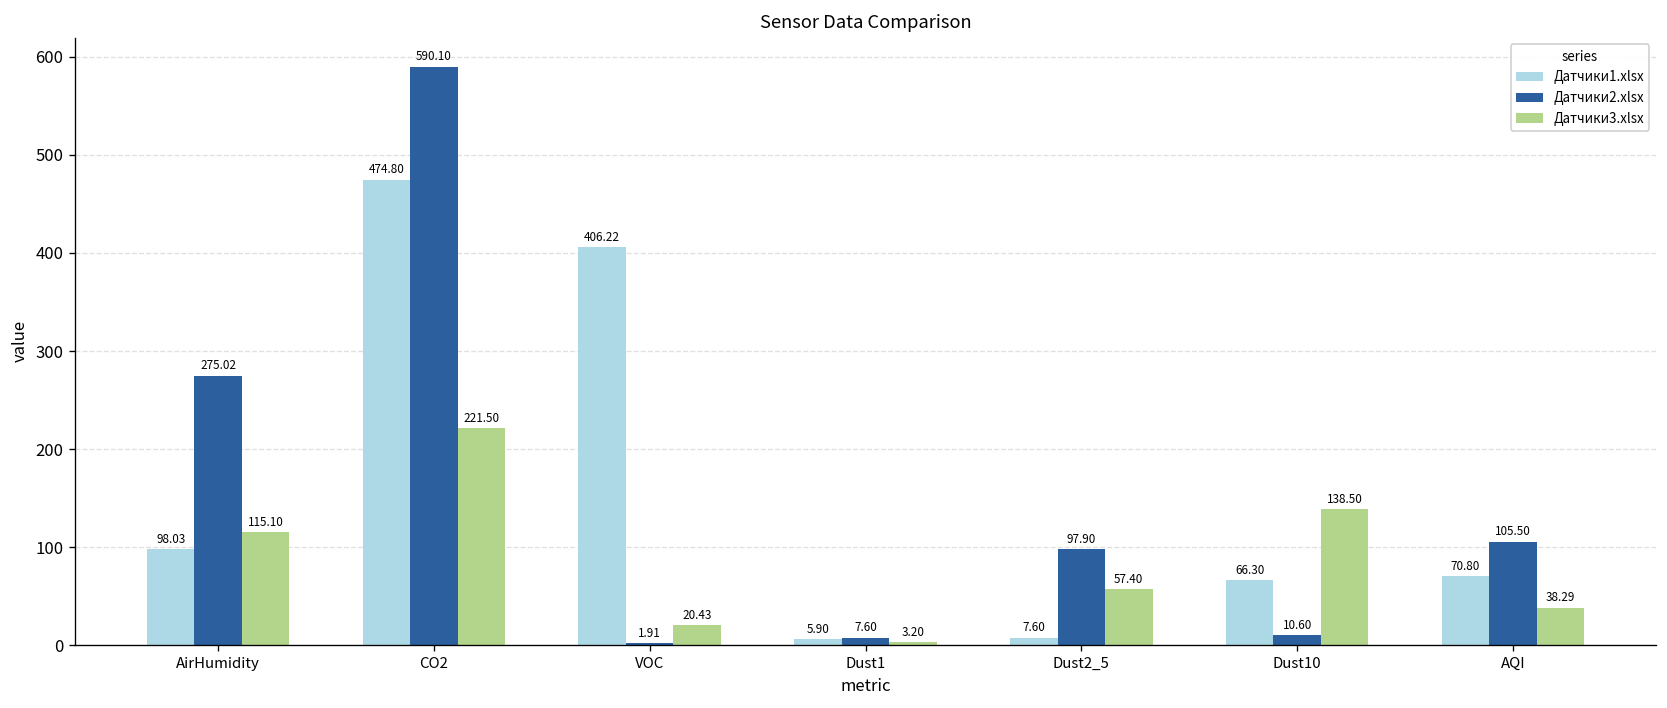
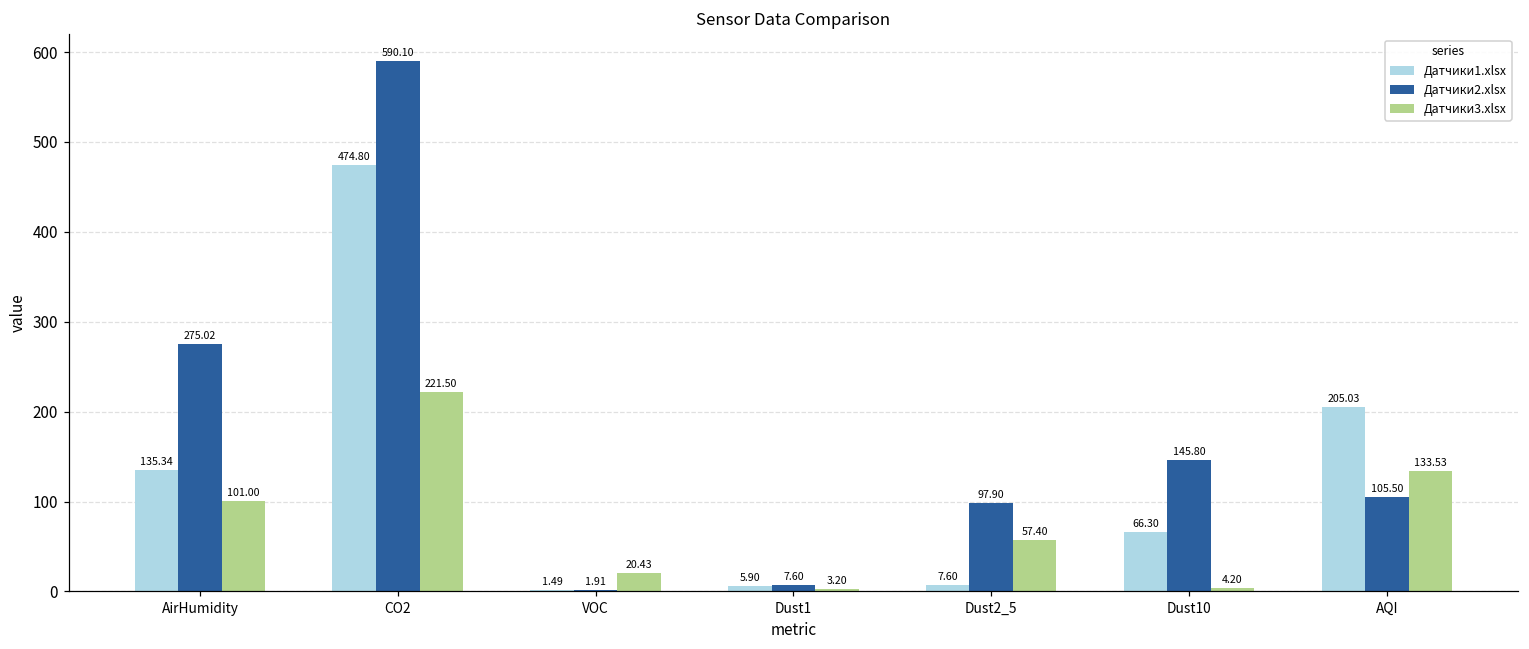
Датчики1.xlsx, AirHumidity: 98.03 -> 135.34
Датчики3.xlsx, AirHumidity: 115.10 -> 101.00
Датчики1.xlsx, VOC: 406.22 -> 1.49
Датчики2.xlsx, Dust10: 10.60 -> 145.80
Датчики3.xlsx, Dust10: 138.50 -> 4.20
Датчики1.xlsx, AQI: 70.80 -> 205.03
Датчики3.xlsx, AQI: 38.29 -> 133.53
